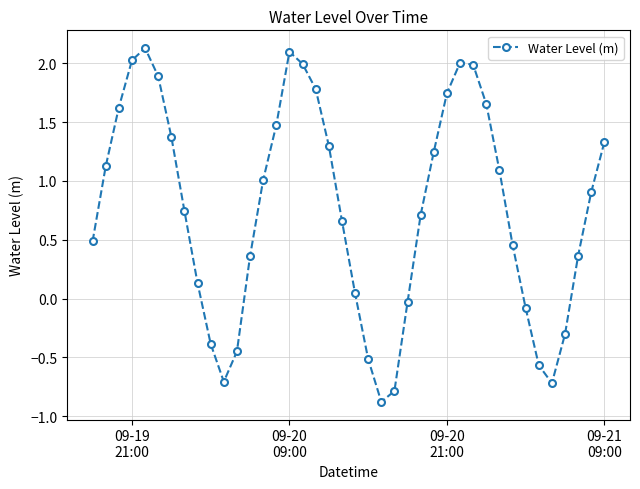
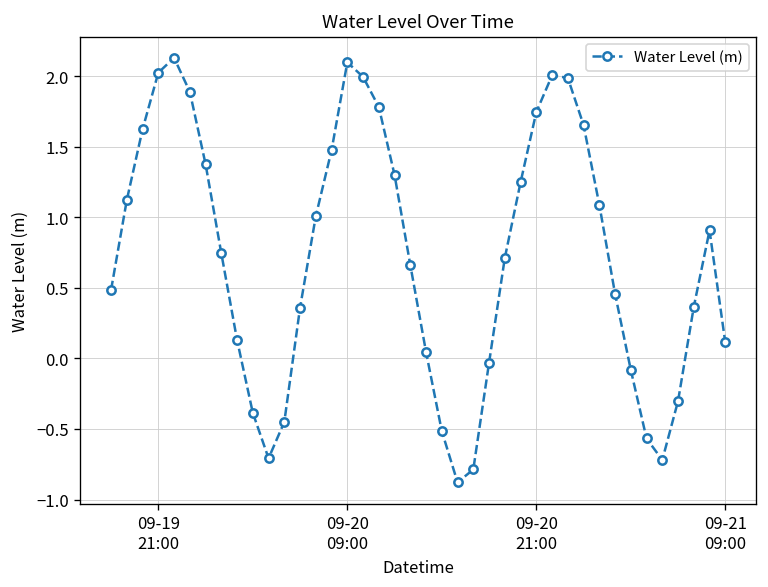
09-21 09:00: 1.33 -> 0.11
